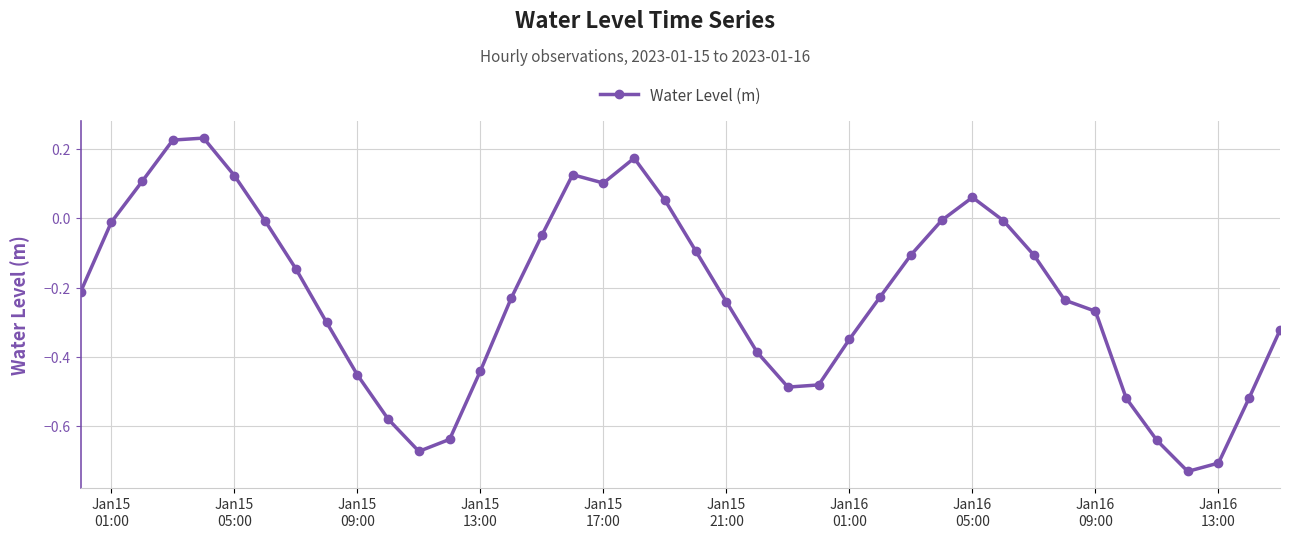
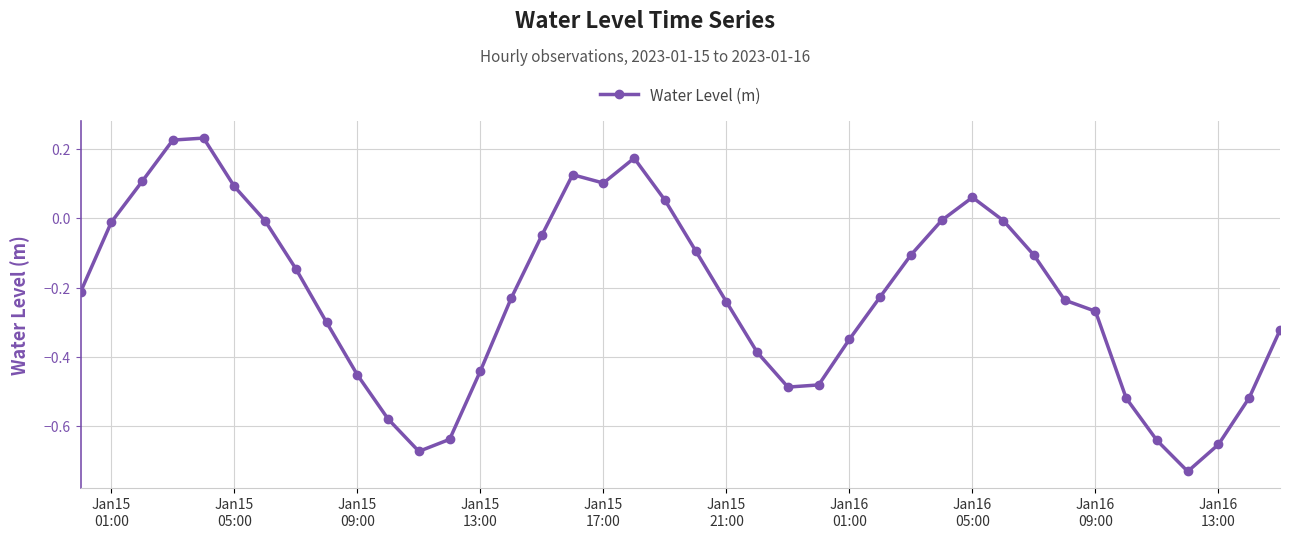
Jan15 05:00: 0.12 -> 0.09
Jan16 13:00: -0.71 -> -0.65
